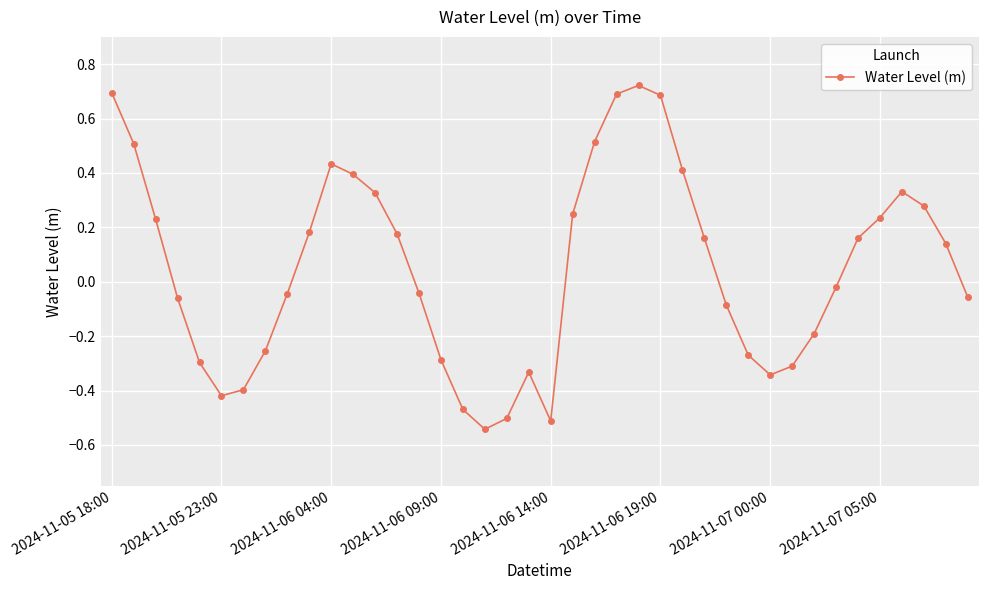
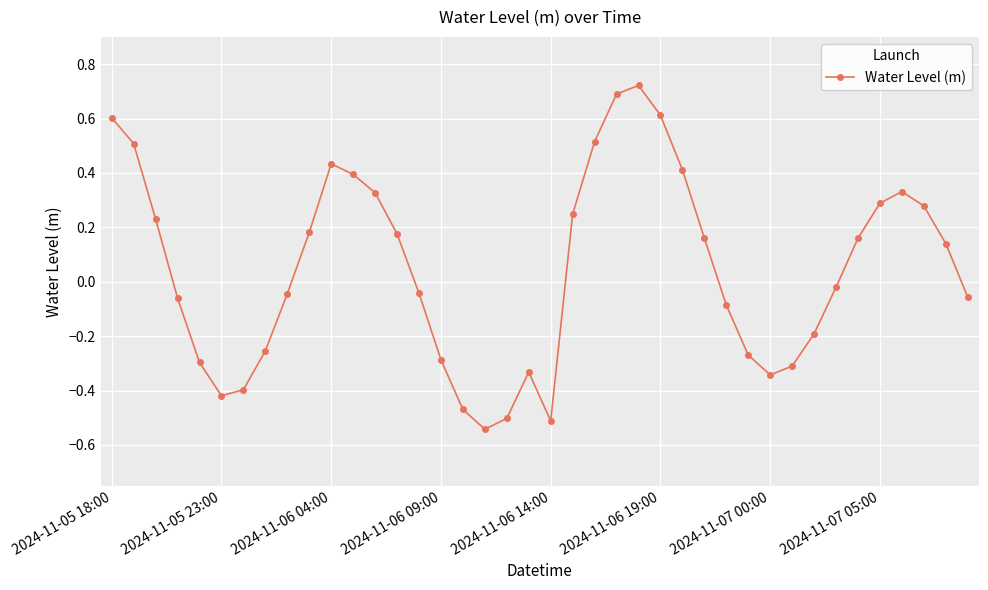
2024-11-05 18:00: 0.69 -> 0.60
2024-11-06 19:00: 0.69 -> 0.61
2024-11-07 05:00: 0.24 -> 0.29
